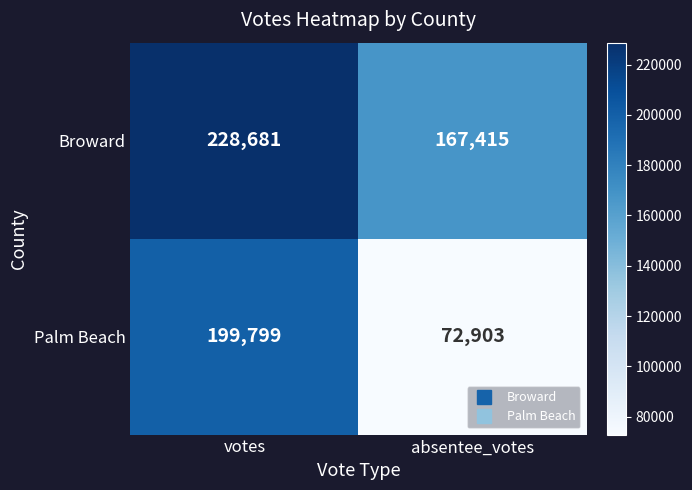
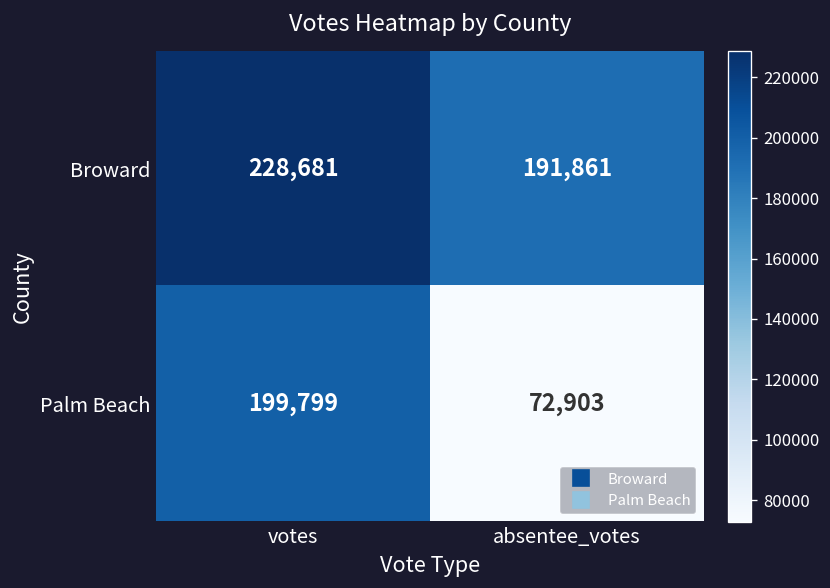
Broward, absentee_votes: 167,415 -> 191,861
